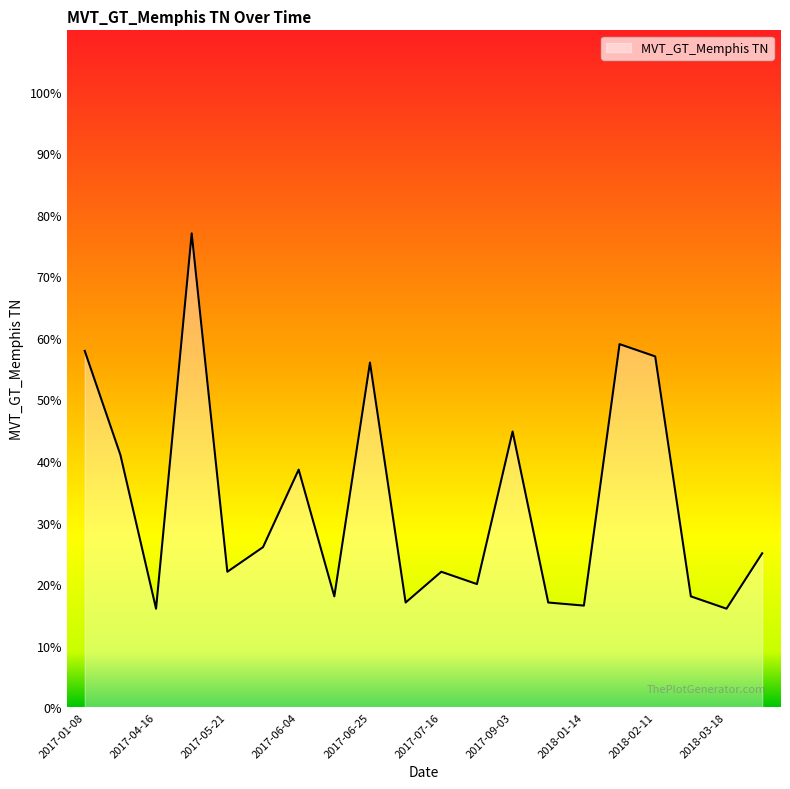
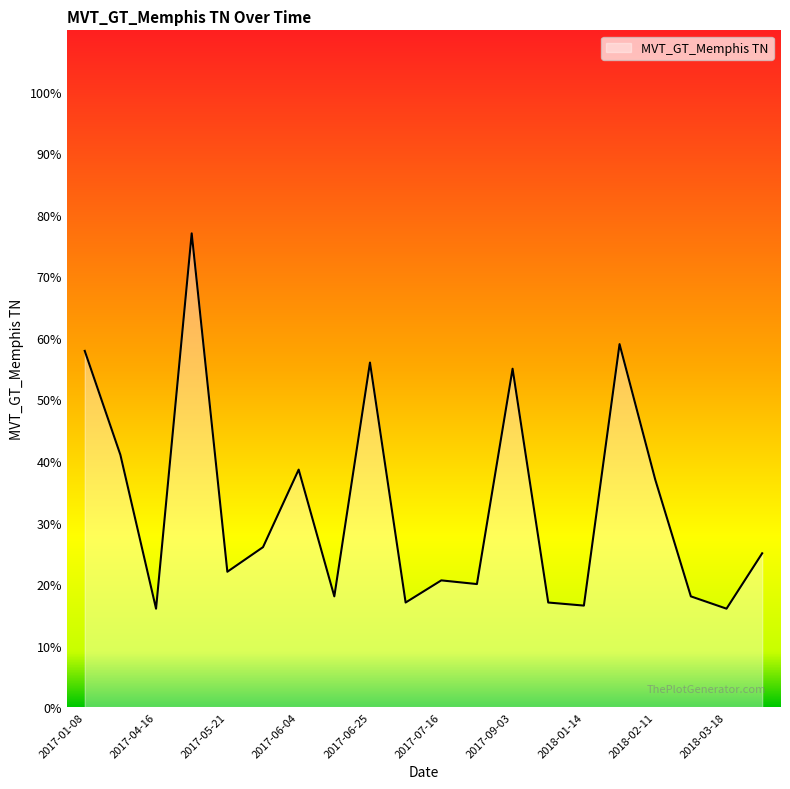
2017-07-16: 22% -> 21%
2017-09-03: 45% -> 55%
2018-02-11: 57% -> 37%
